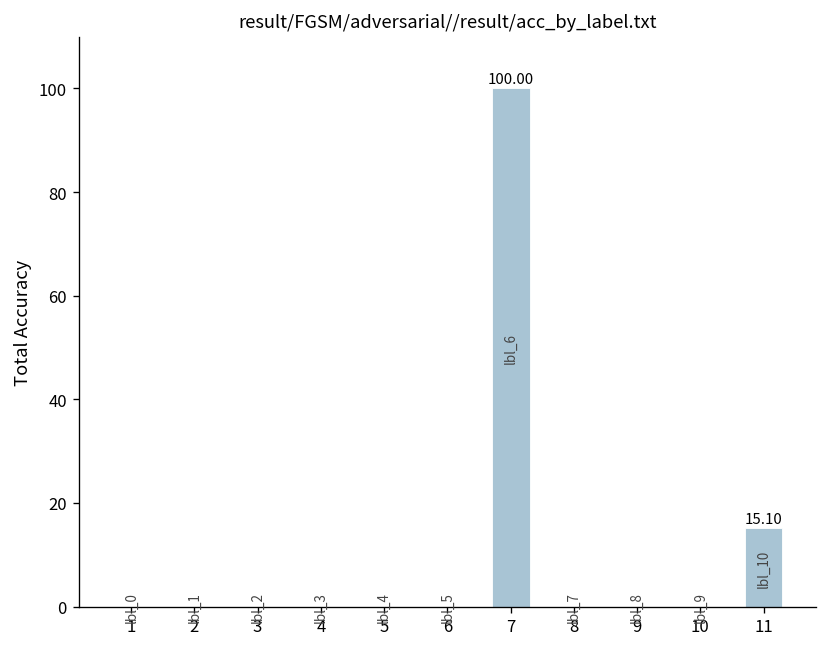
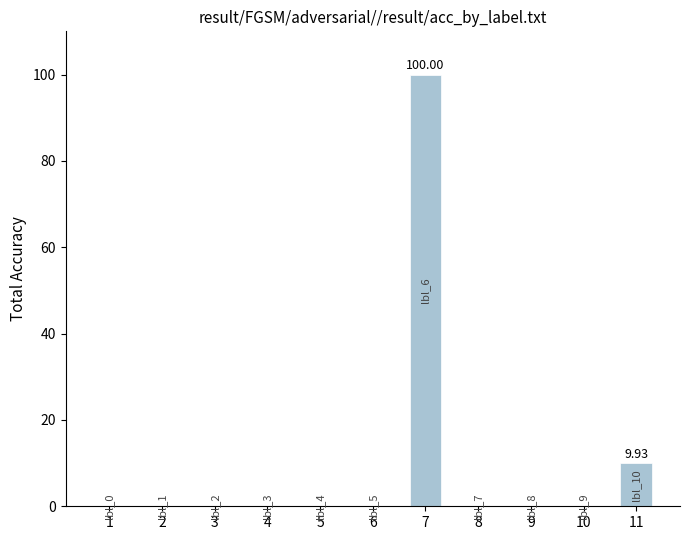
11: 15.10 -> 9.93
